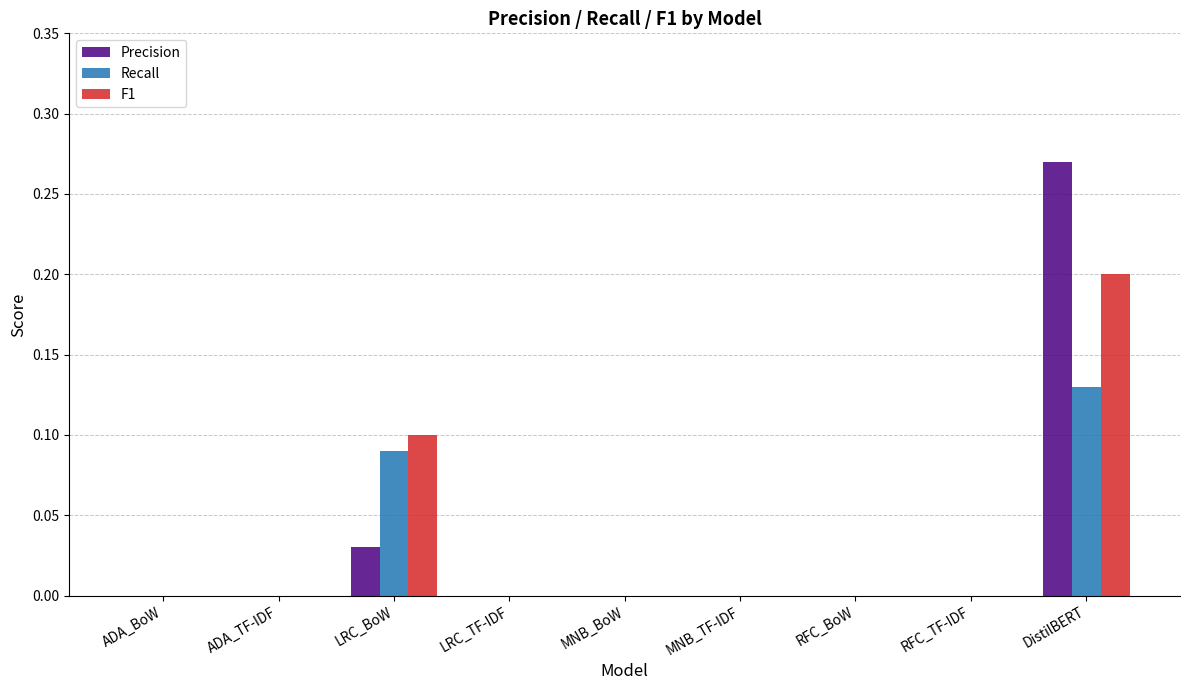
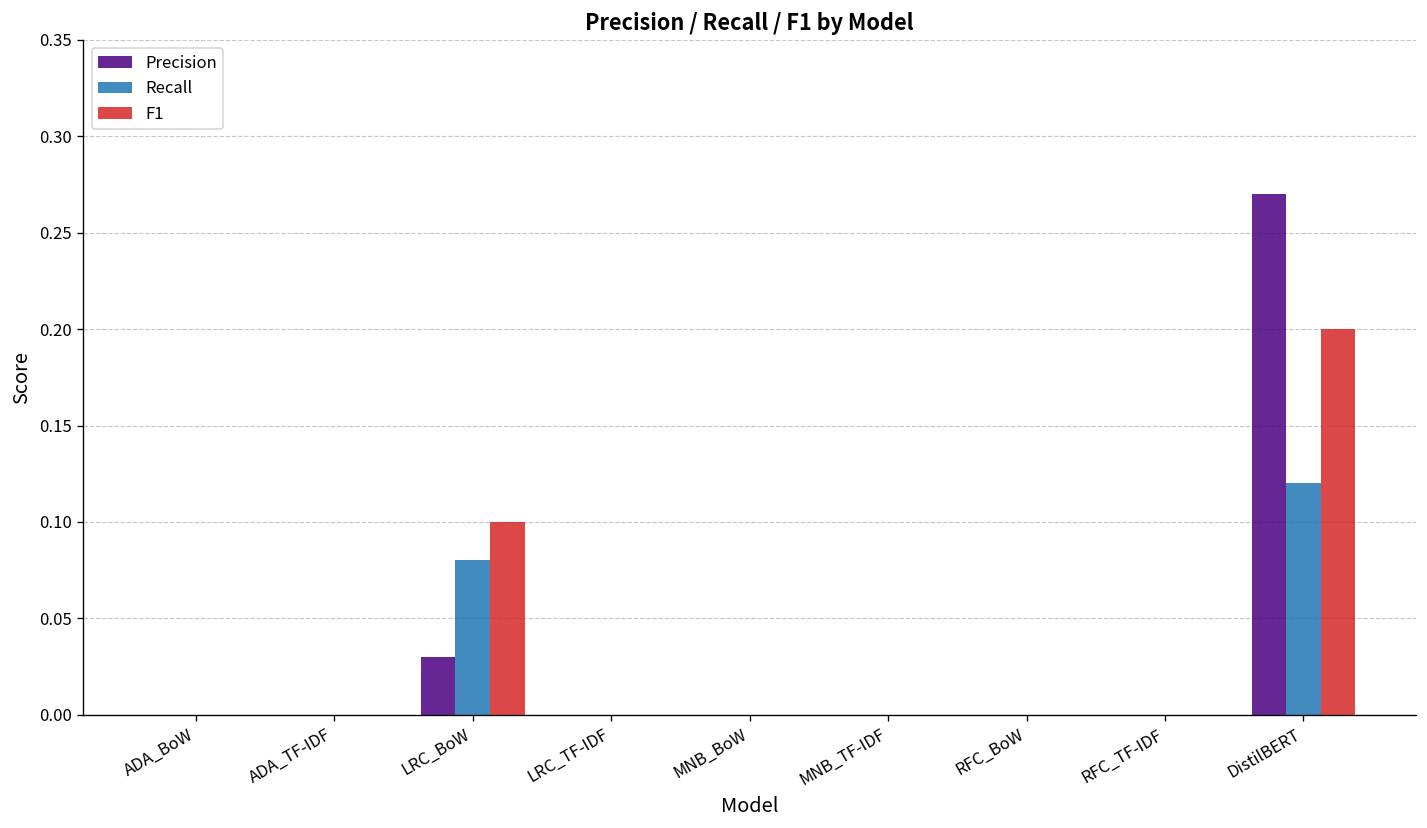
Recall, LRC_BoW: 0.09 -> 0.08
Recall, DistilBERT: 0.13 -> 0.12
